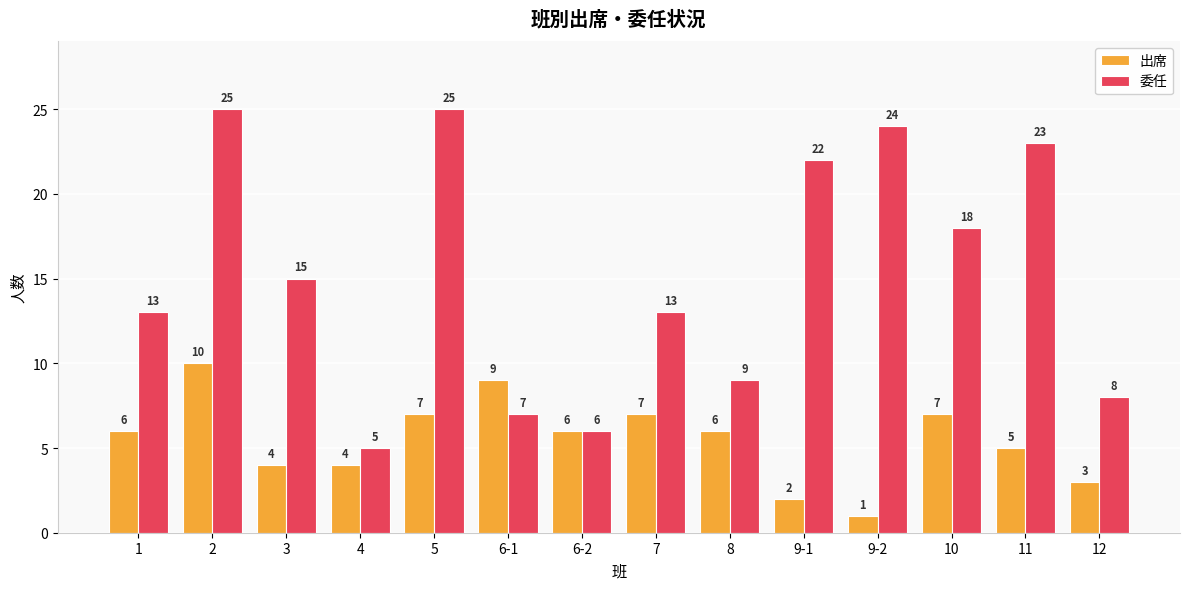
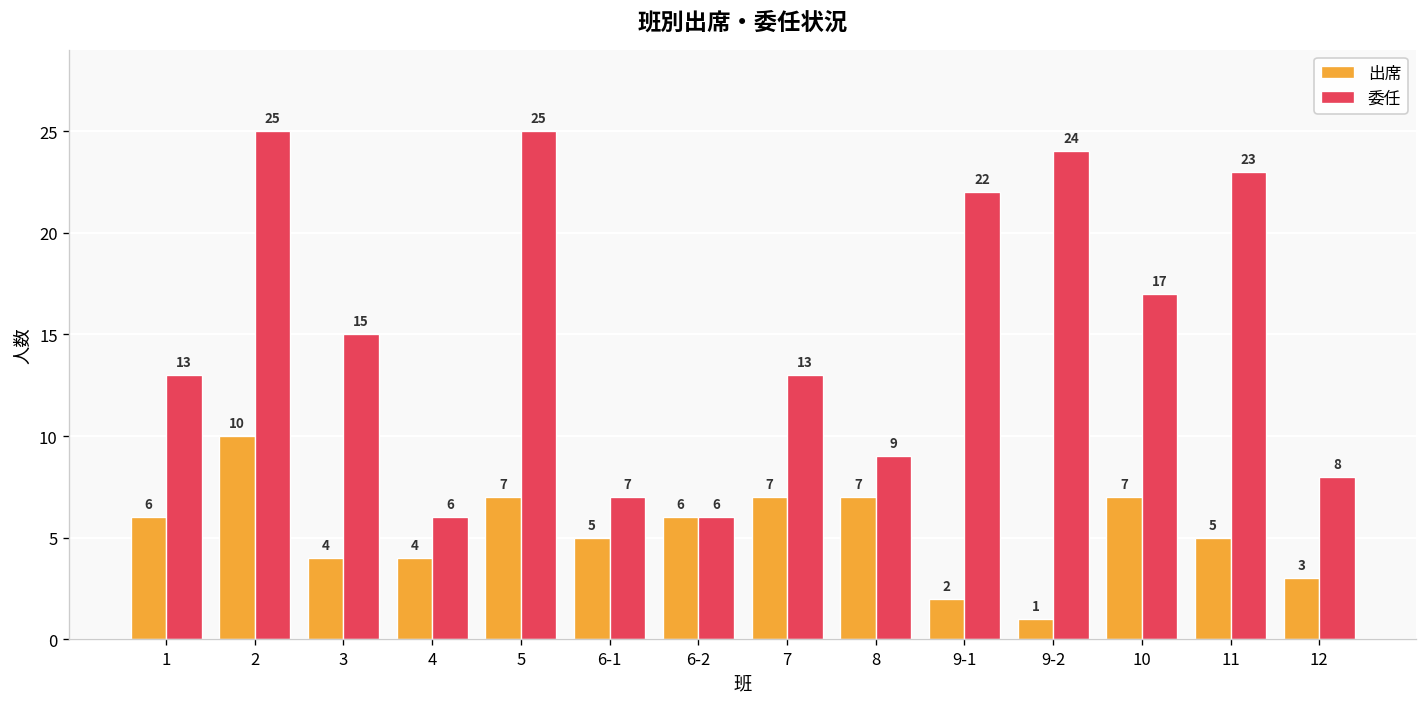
委任, 4: 5 -> 6
出席, 6-1: 9 -> 5
出席, 8: 6 -> 7
委任, 10: 18 -> 17
